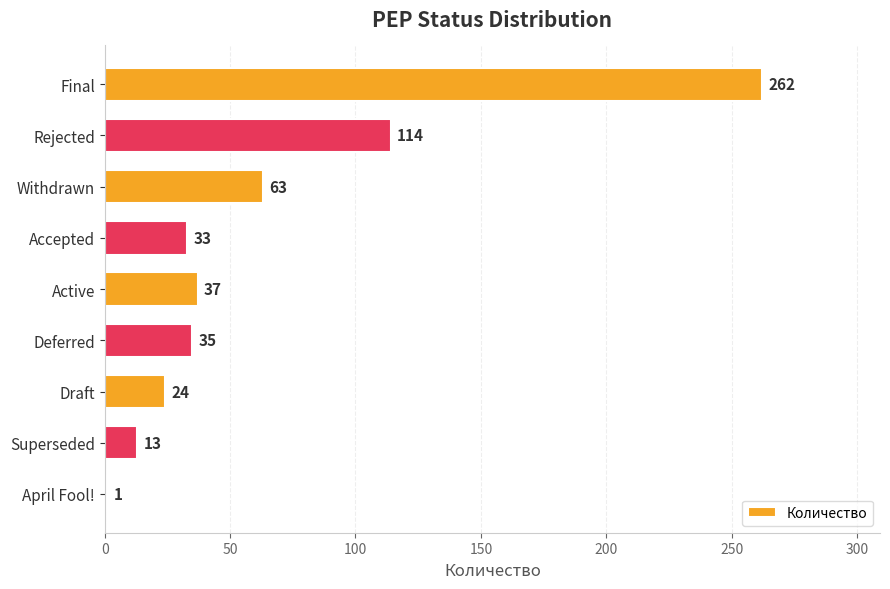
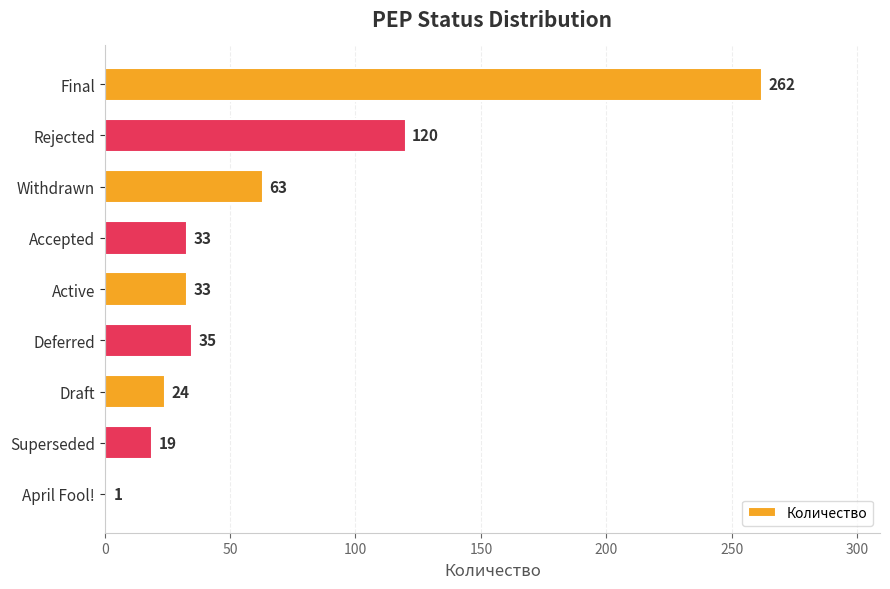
Rejected: 114 -> 120
Active: 37 -> 33
Superseded: 13 -> 19
